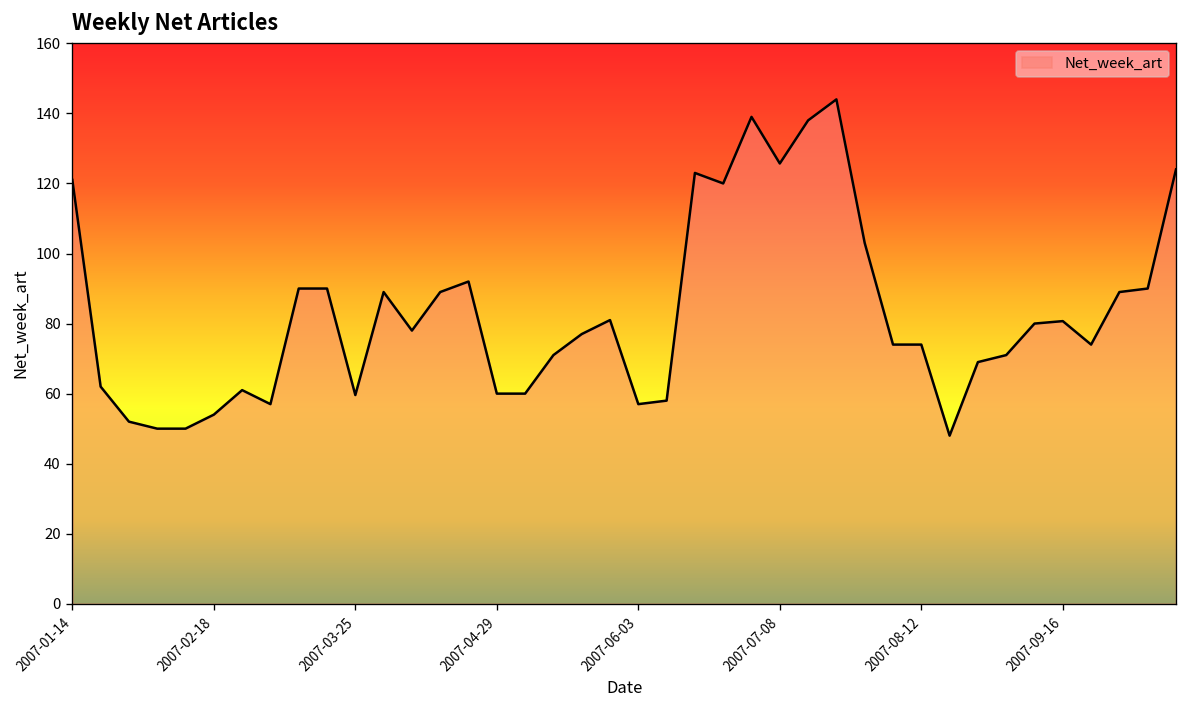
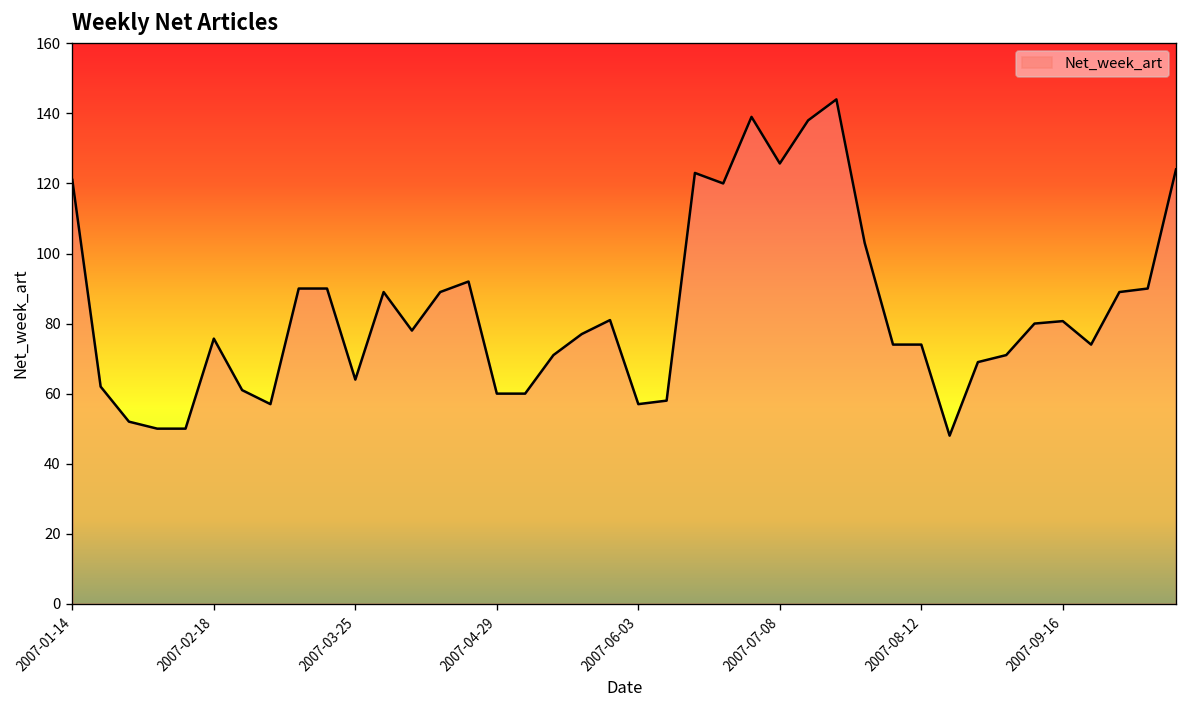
2007-02-18: 54 -> 76
2007-03-25: 60 -> 64
